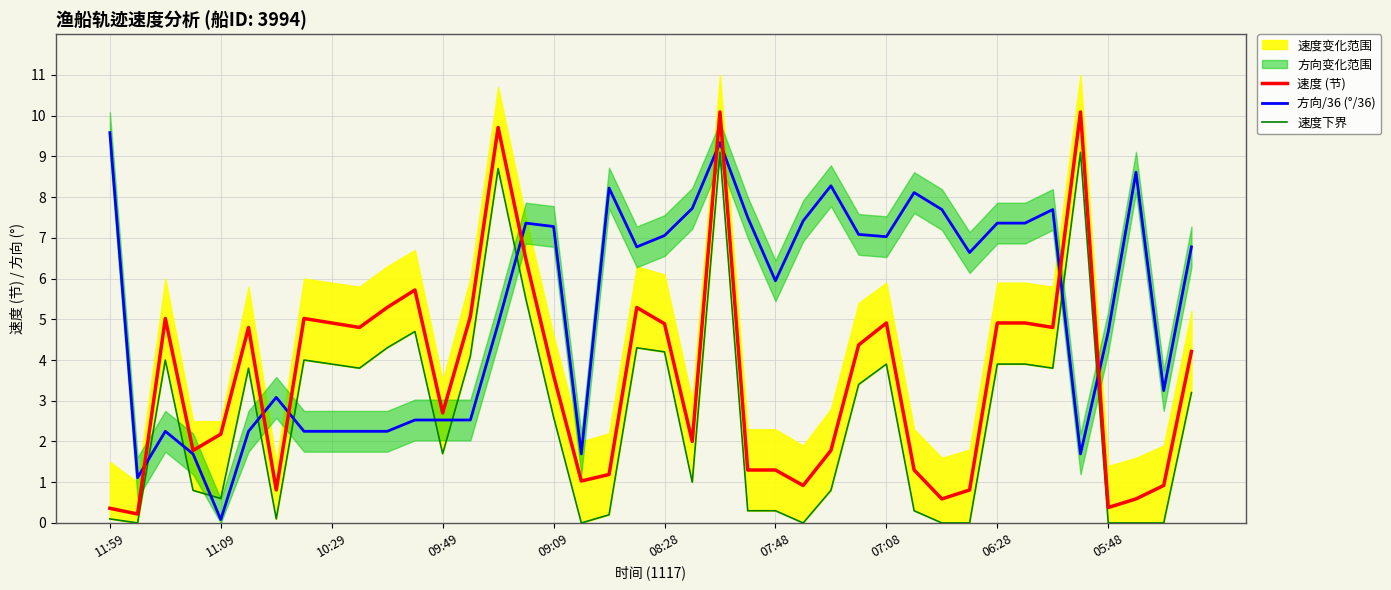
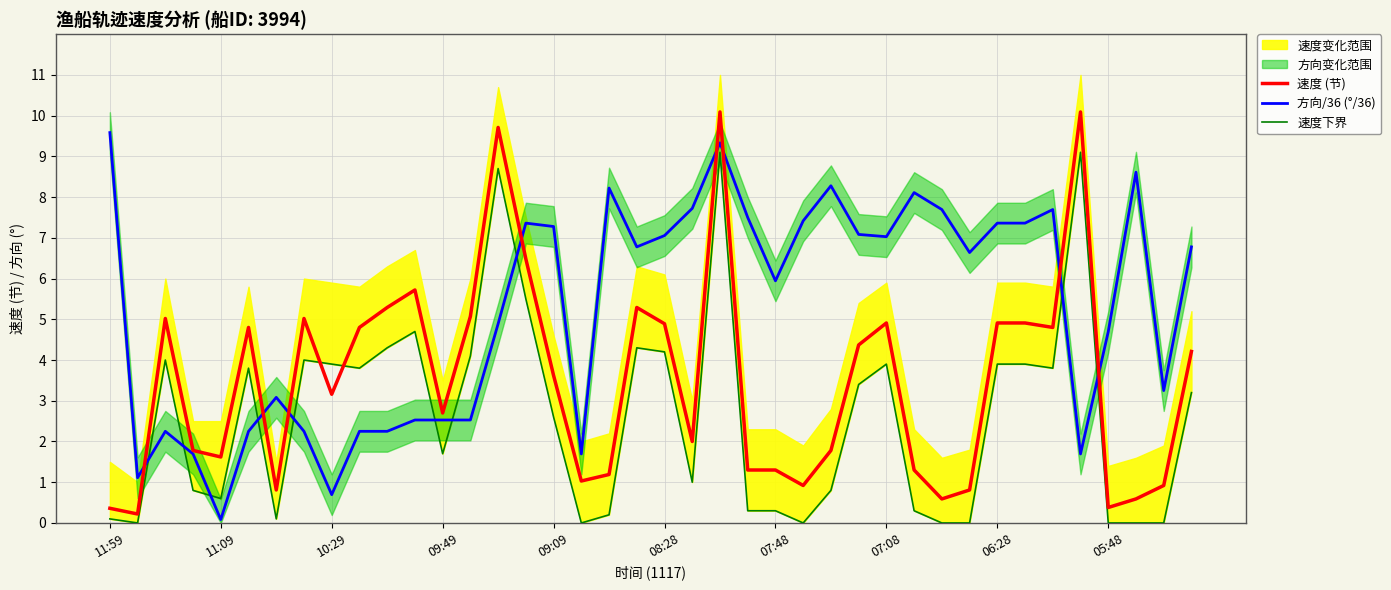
速度 (节), 11:09: 2.2 -> 1.6
速度 (节), 10:29: 4.9 -> 3.2
方向/36 (°/36), 10:29: 2.3 -> 0.7
